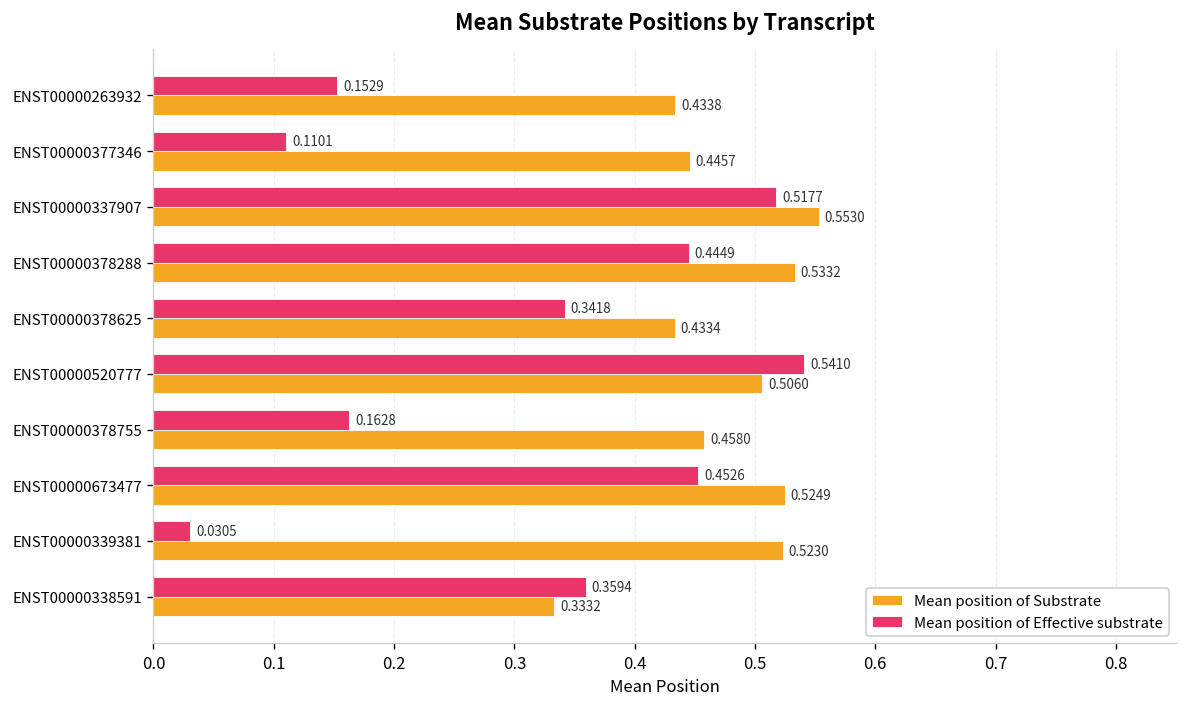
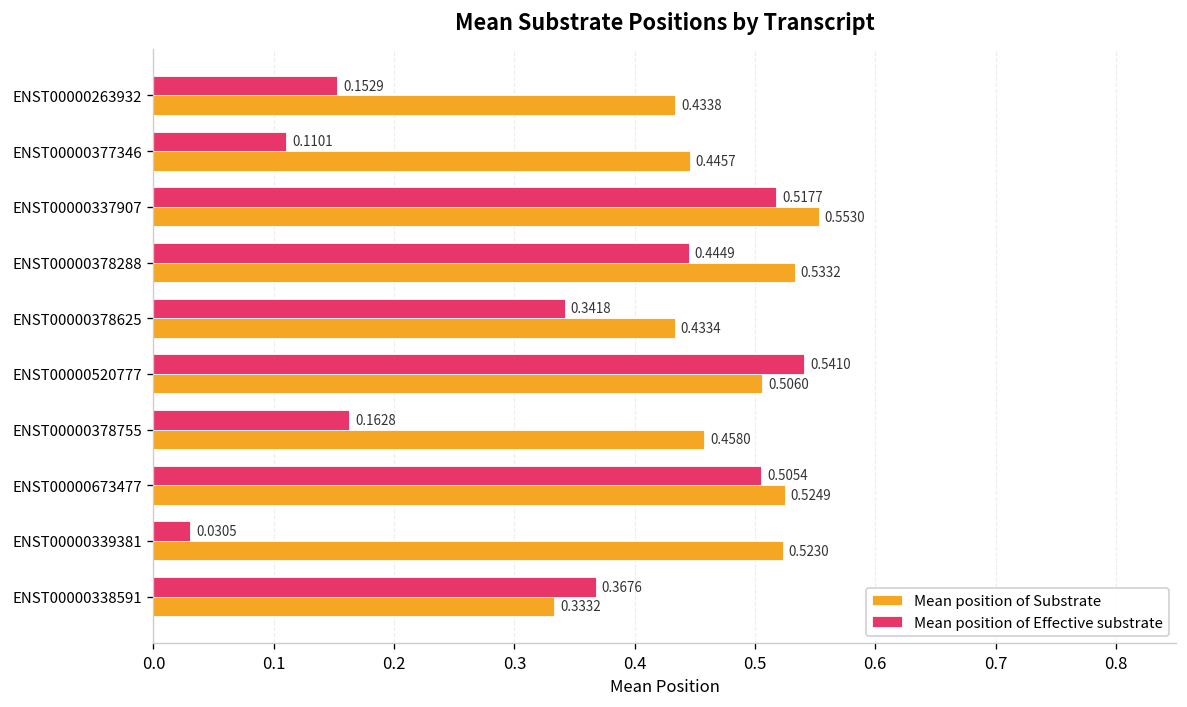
Mean position of Effective substrate, ENST00000673477: 0.4526 -> 0.5054
Mean position of Effective substrate, ENST00000338591: 0.3594 -> 0.3676
